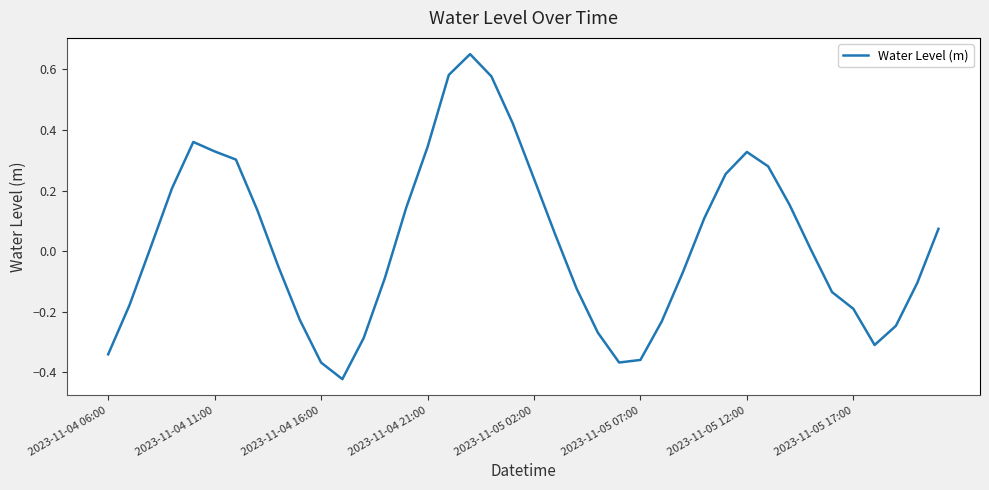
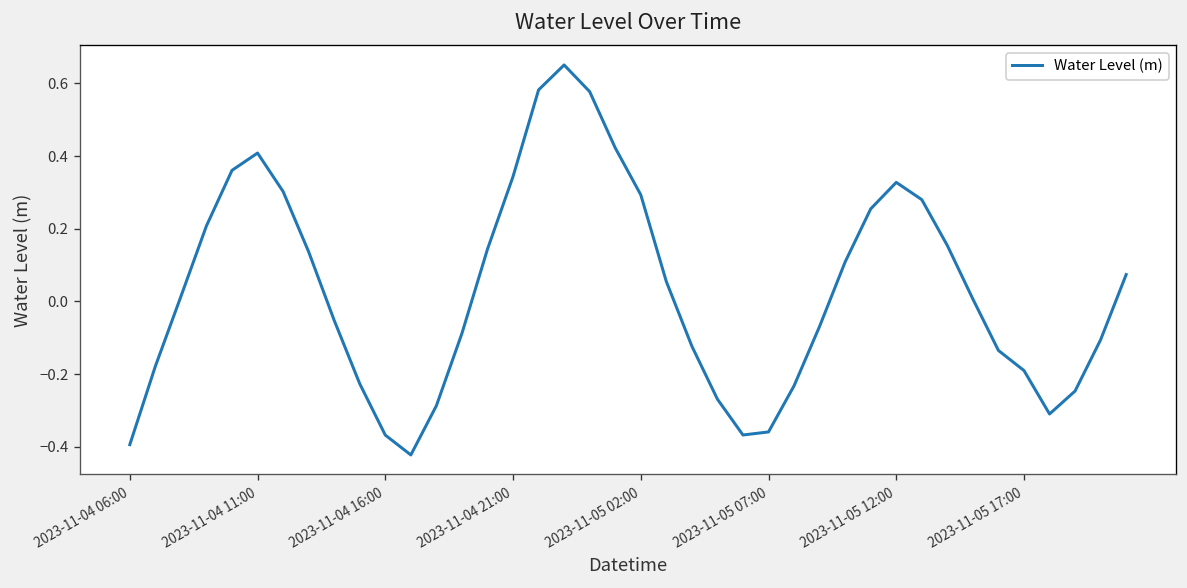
2023-11-04 06:00: -0.34 -> -0.39
2023-11-04 11:00: 0.33 -> 0.41
2023-11-05 02:00: 0.24 -> 0.29
